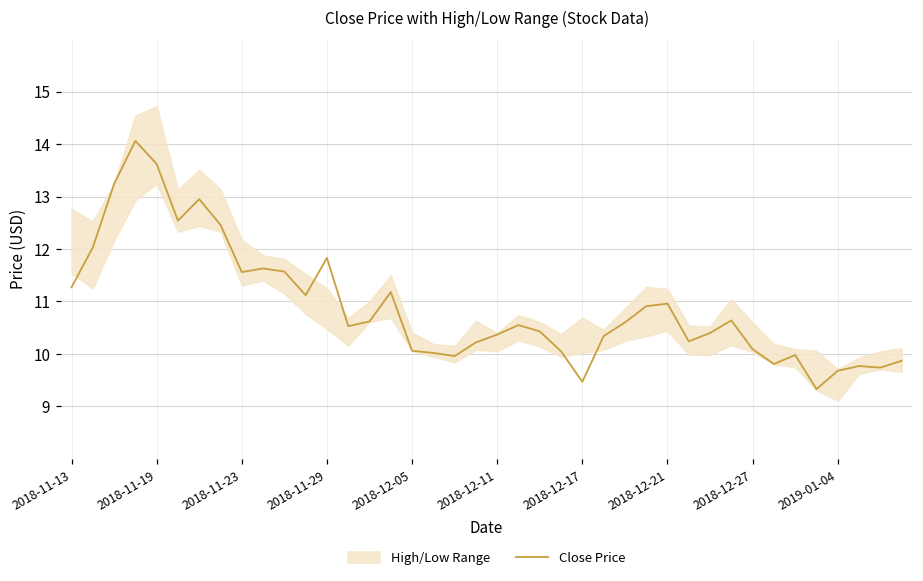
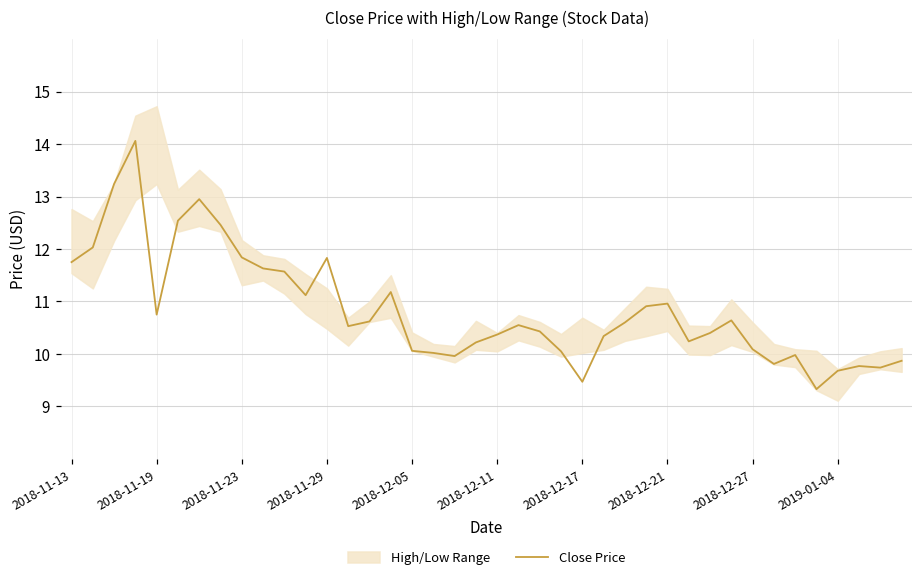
Close Price, 2018-11-13: 11.3 -> 11.8
Close Price, 2018-11-19: 13.6 -> 10.8
Close Price, 2018-11-23: 11.6 -> 11.8
